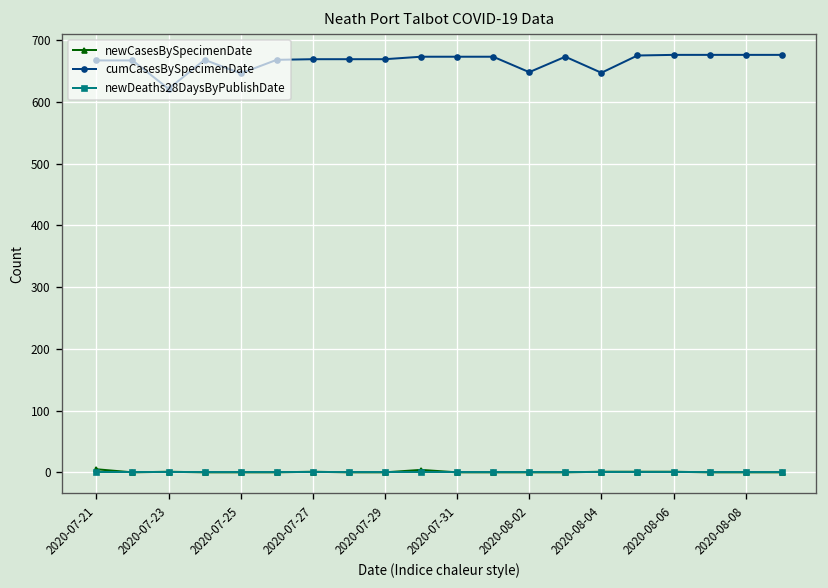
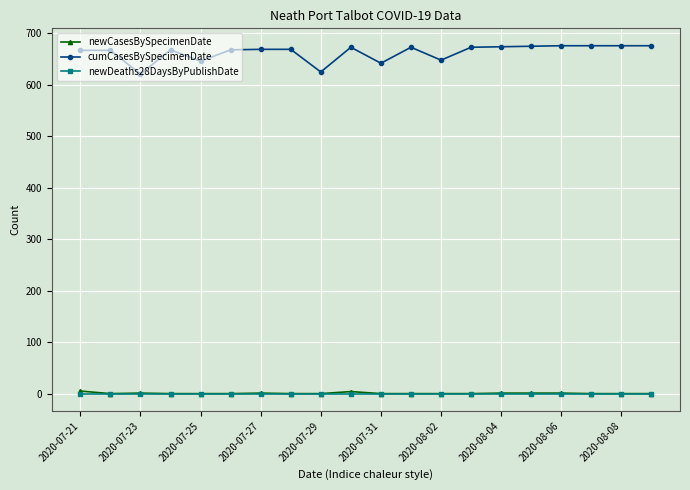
cumCasesBySpecimenDate, 2020-07-29: 670 -> 630
cumCasesBySpecimenDate, 2020-07-31: 670 -> 640
cumCasesBySpecimenDate, 2020-08-04: 650 -> 670
